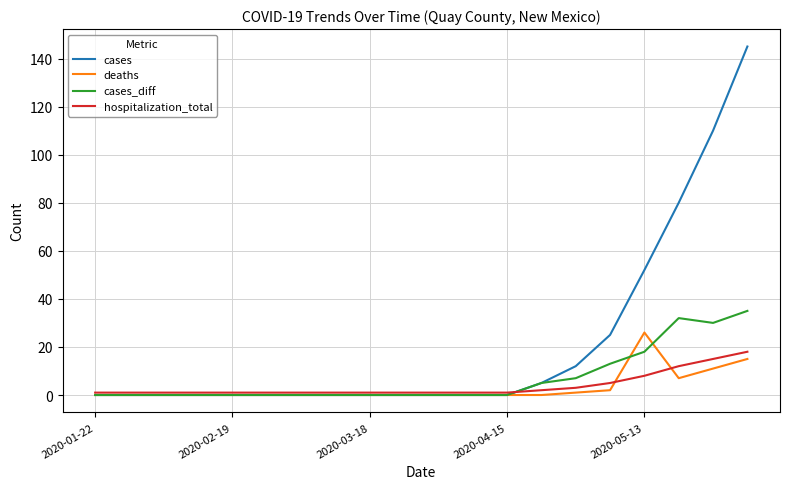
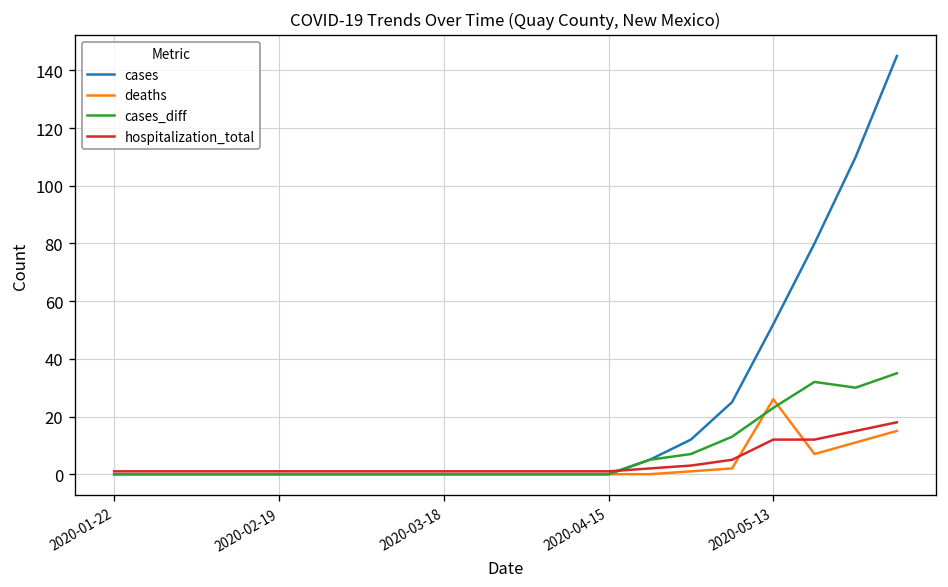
cases_diff, 2020-05-13: 18 -> 23
hospitalization_total, 2020-05-13: 8 -> 12
